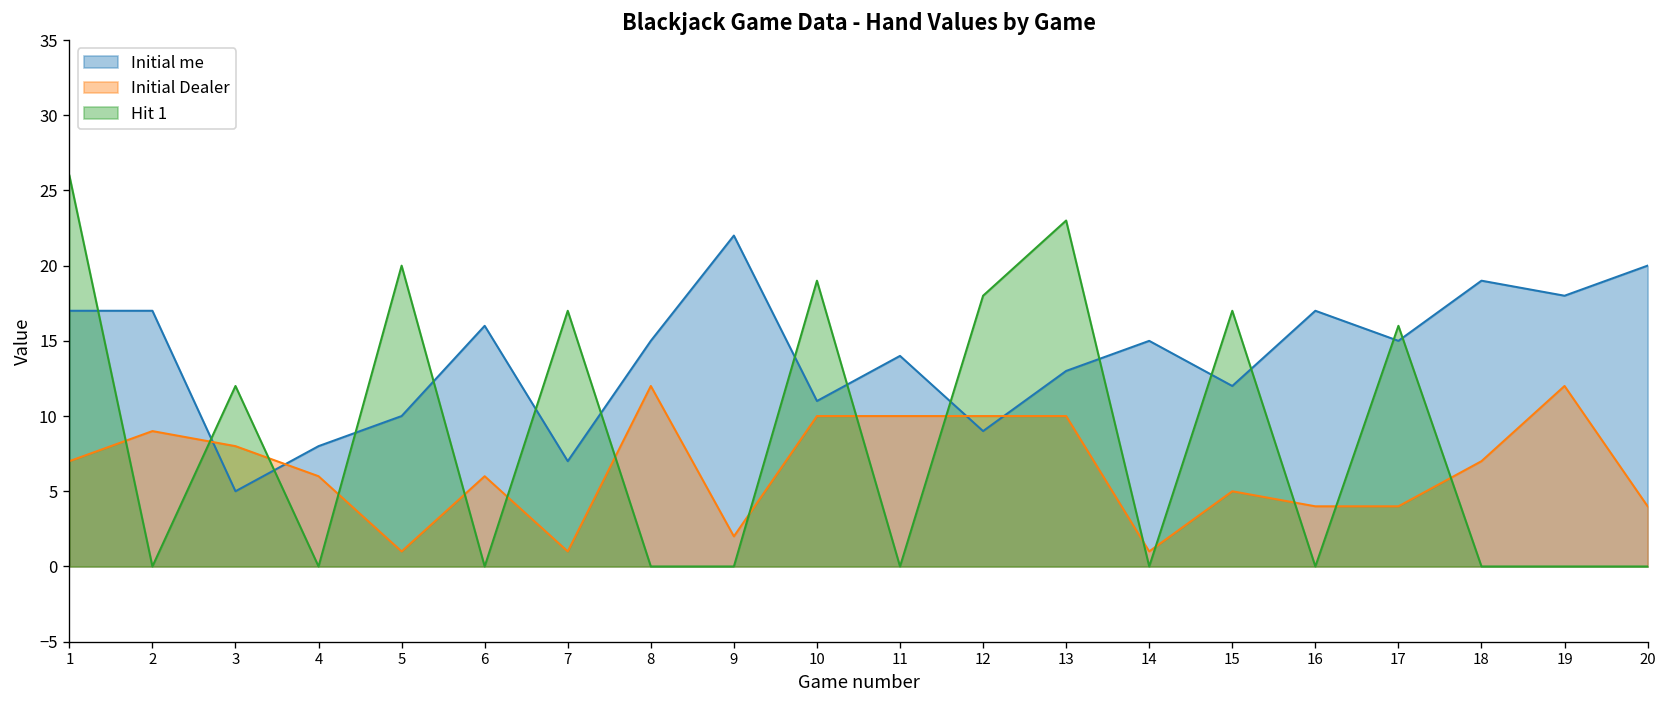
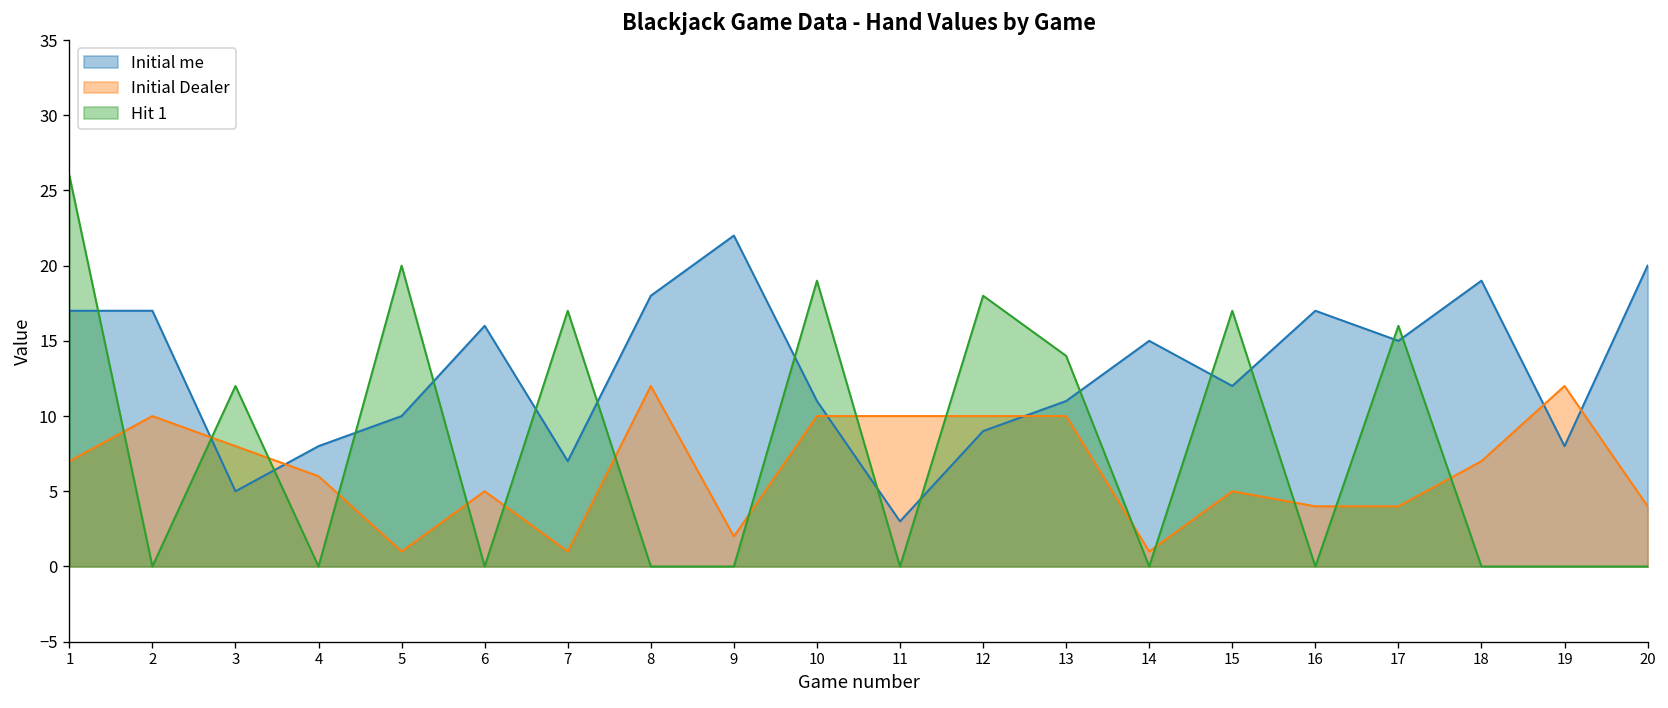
Initial Dealer, 2: 9 -> 10
Initial Dealer, 6: 6 -> 5
Initial me, 8: 15 -> 18
Initial me, 11: 14 -> 3
Initial me, 13: 13 -> 11
Hit 1, 13: 23 -> 14
Initial me, 19: 18 -> 8
